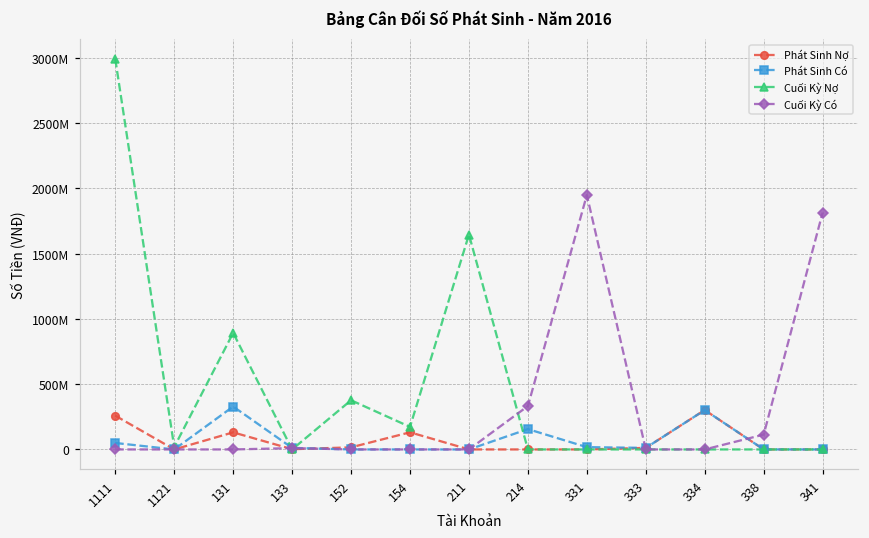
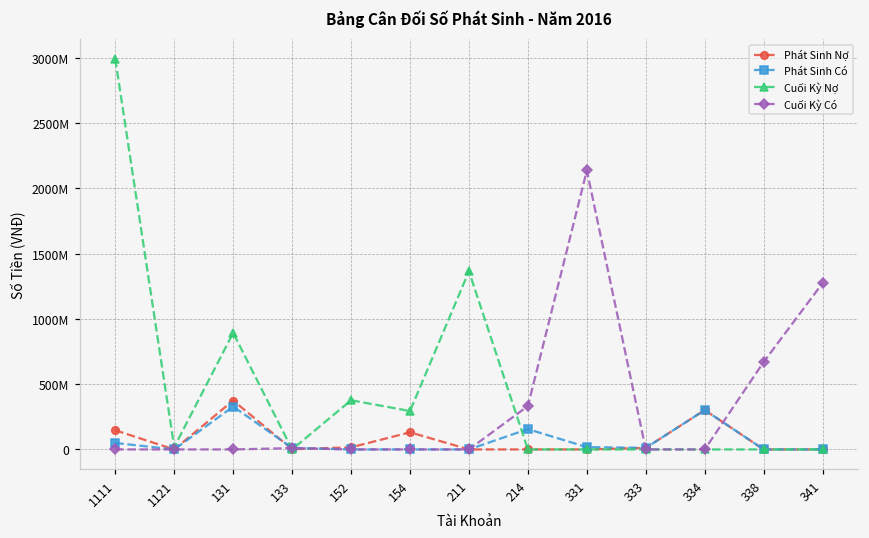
Phát Sinh Nợ, 1111: 260000000 -> 150000000
Phát Sinh Nợ, 131: 130000000 -> 370000000
Cuối Kỳ Nợ, 154: 170000000 -> 290000000
Cuối Kỳ Nợ, 211: 1650000000 -> 1370000000
Cuối Kỳ Có, 331: 1950000000 -> 2140000000
Cuối Kỳ Có, 338: 110000000 -> 670000000
Cuối Kỳ Có, 341: 1810000000 -> 1270000000
